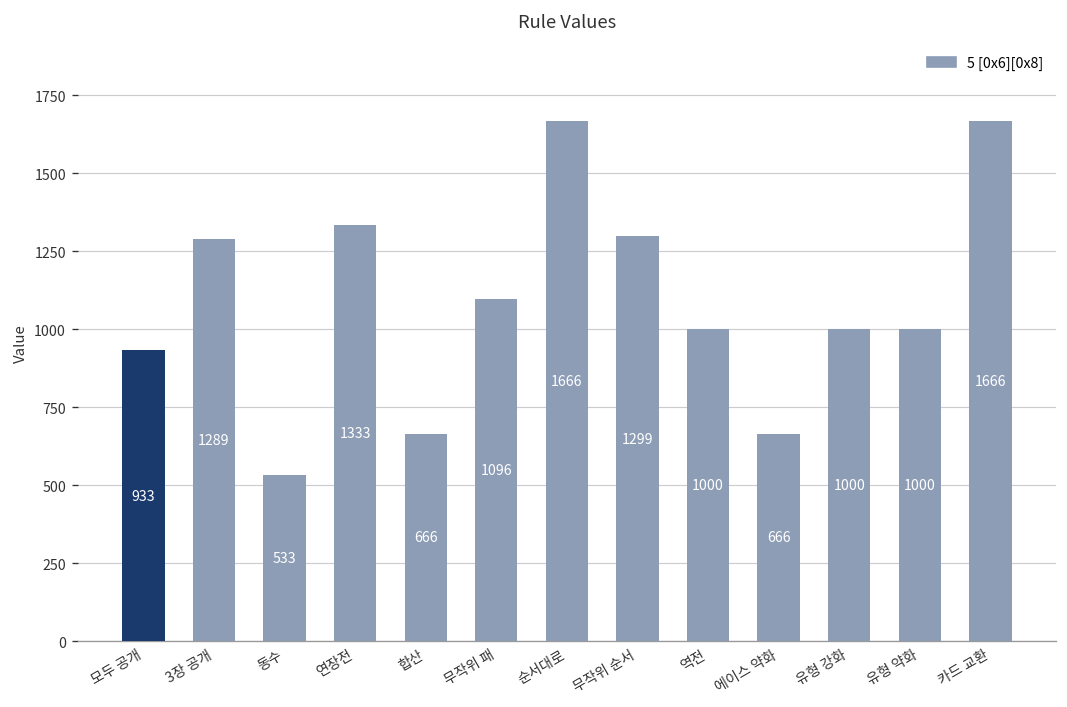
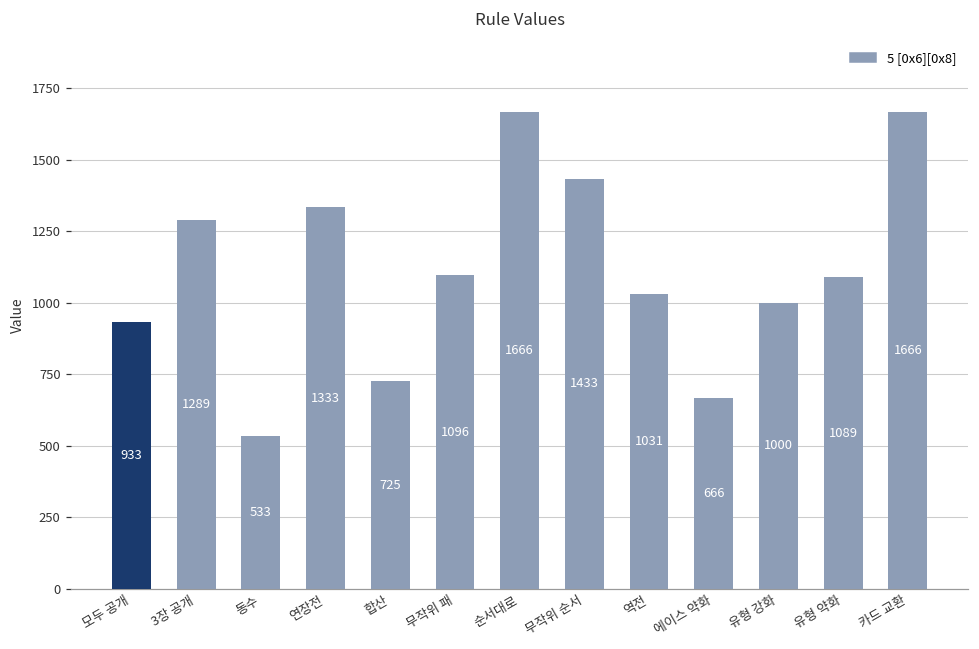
합산: 666 -> 725
무작위 순서: 1299 -> 1433
역전: 1000 -> 1031
유형 약화: 1000 -> 1089
